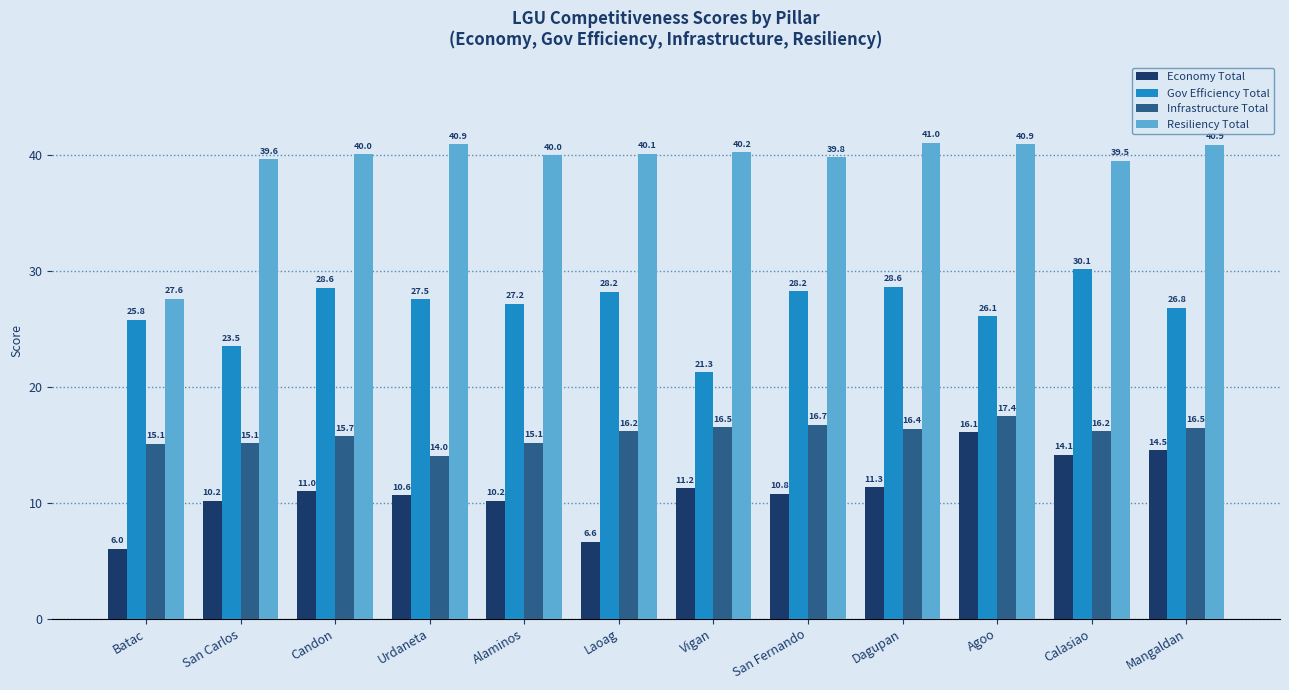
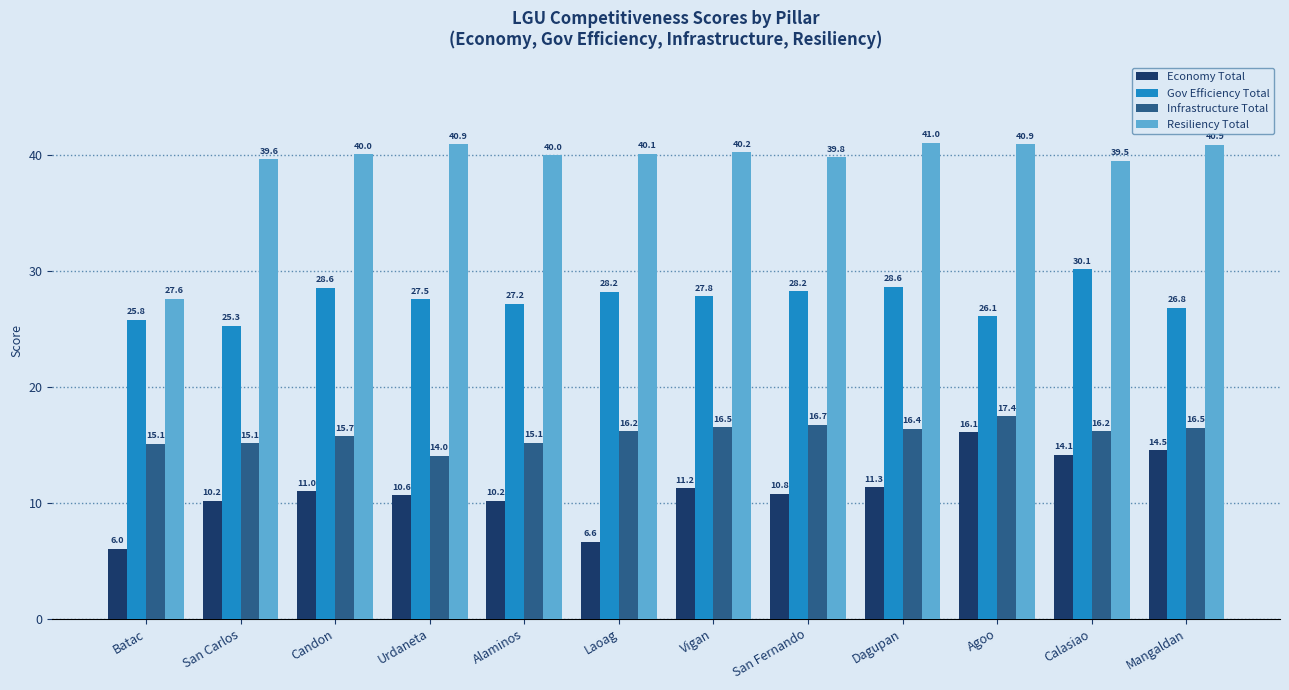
Gov Efficiency Total, San Carlos: 23.5 -> 25.3
Gov Efficiency Total, Vigan: 21.3 -> 27.8
